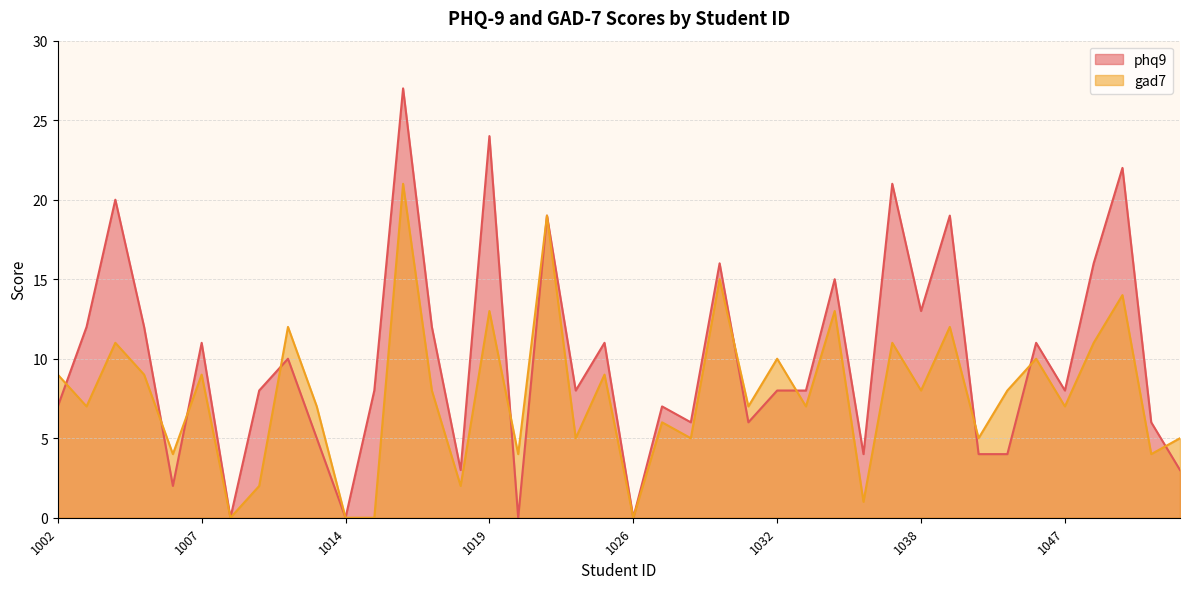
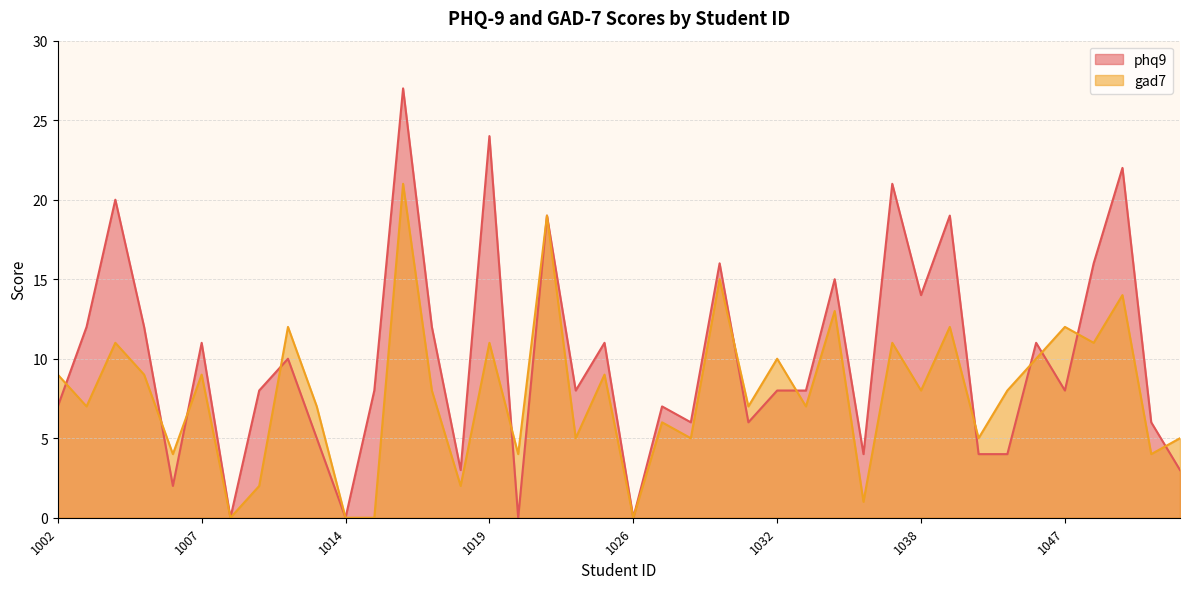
gad7, 1019: 13 -> 11
phq9, 1038: 13 -> 14
gad7, 1047: 7 -> 12
